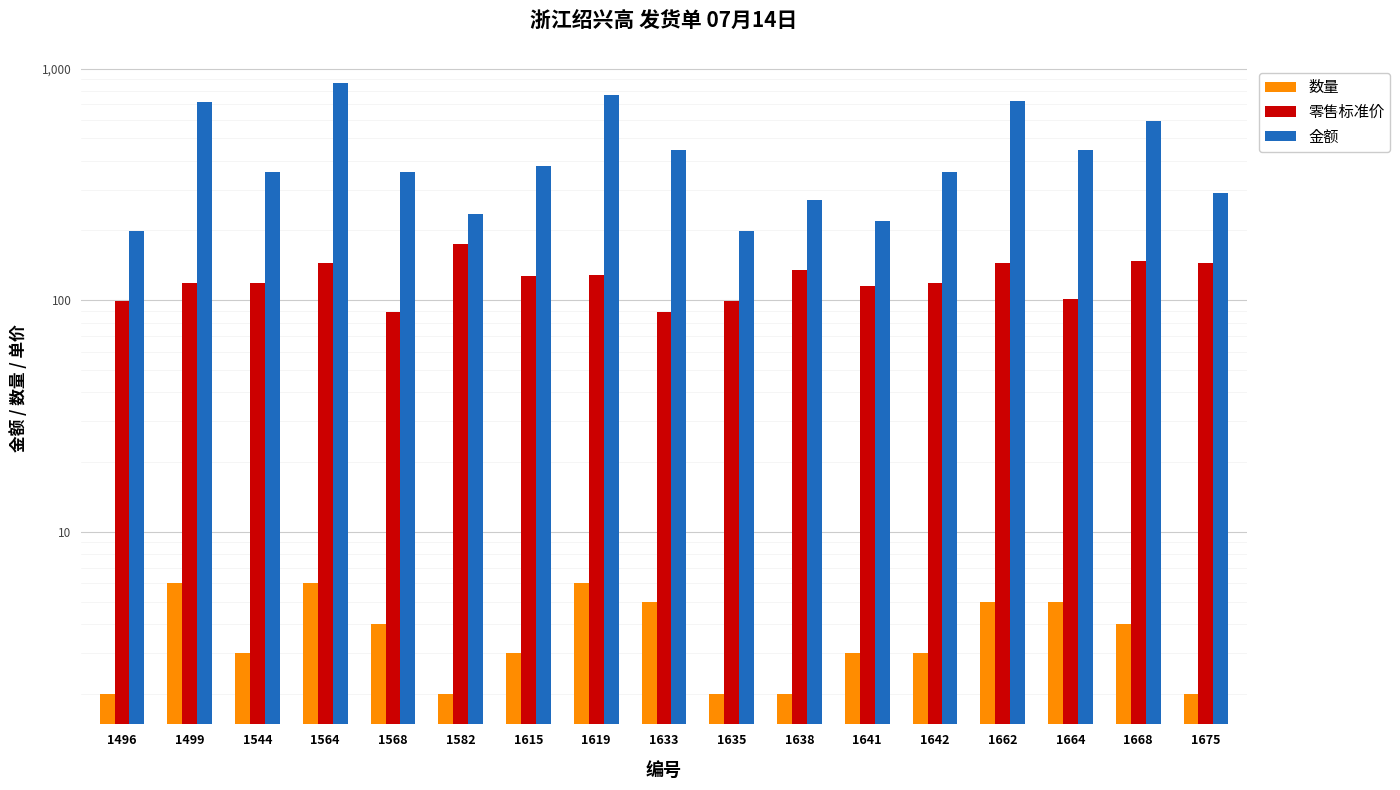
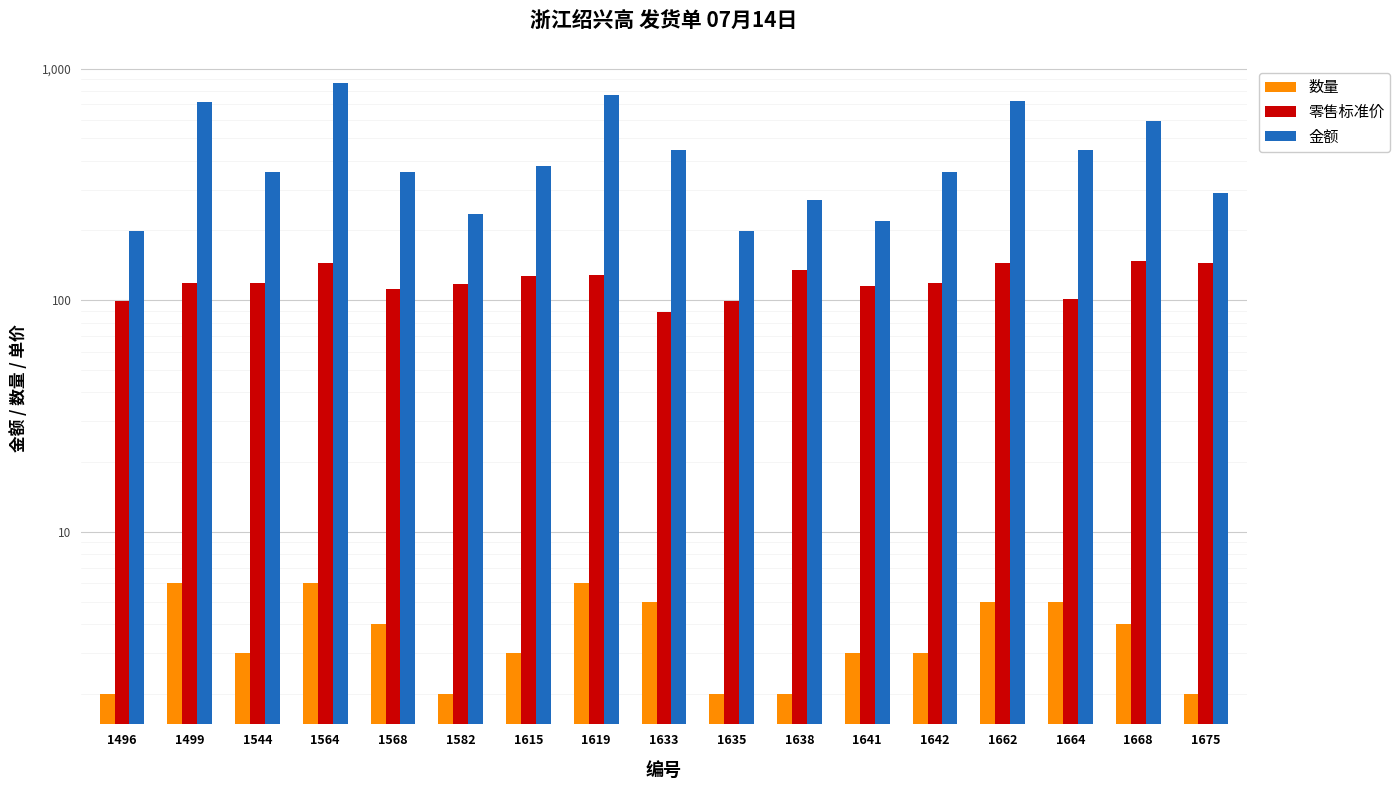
零售标准价, 1568: 89 -> 110
零售标准价, 1582: 170 -> 120
